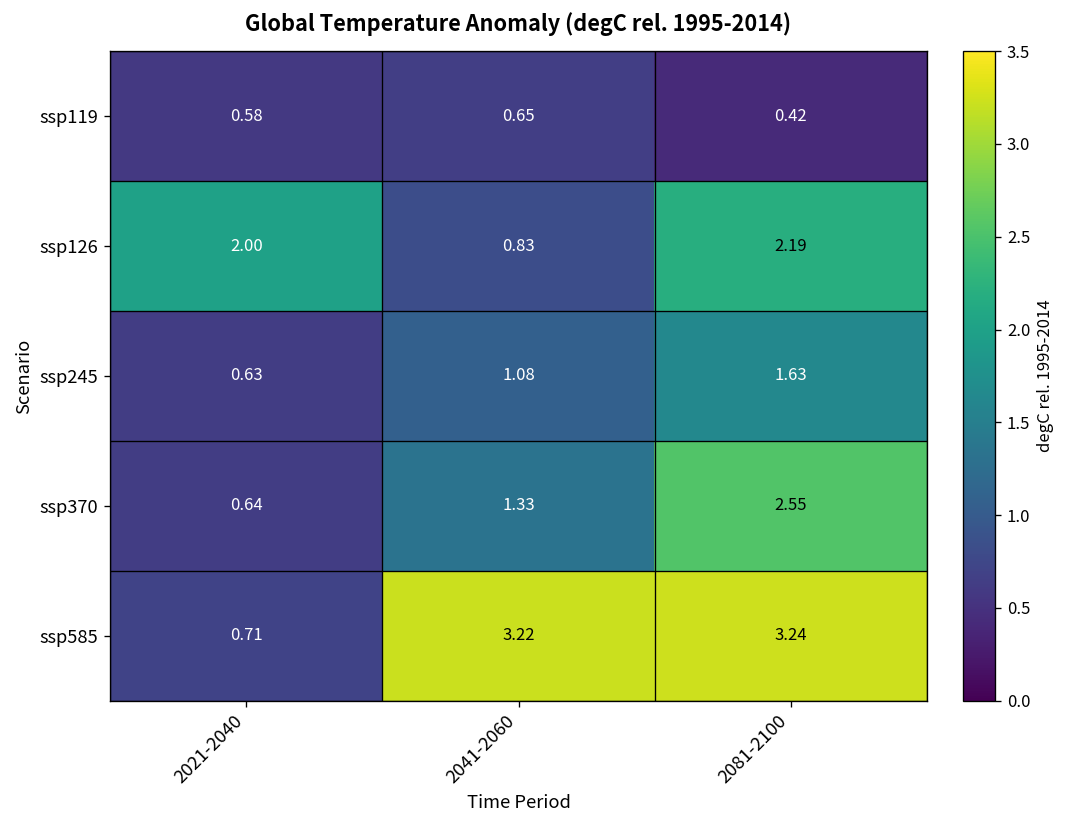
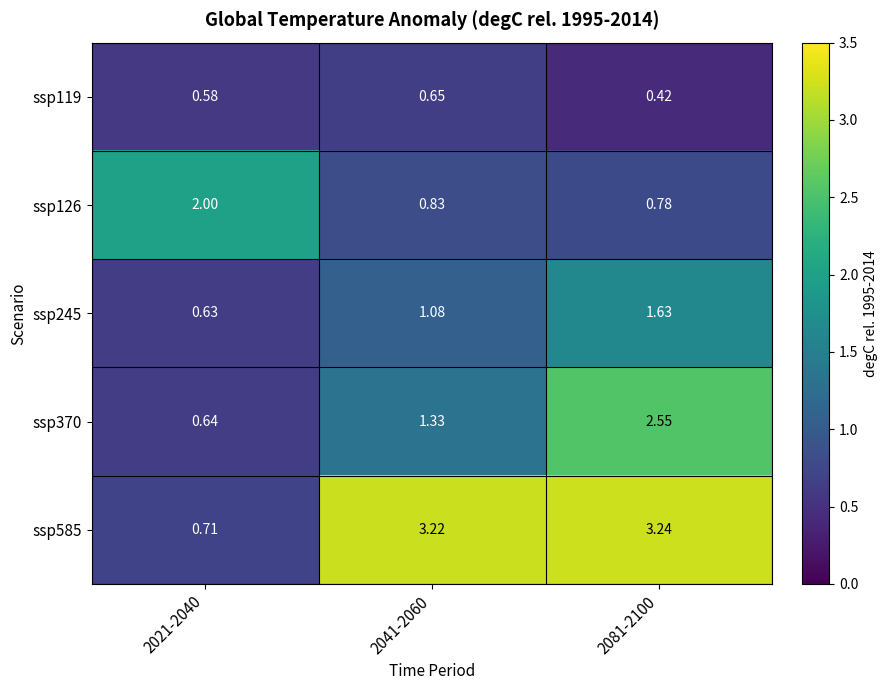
ssp126, 2081-2100: 2.19 -> 0.78
